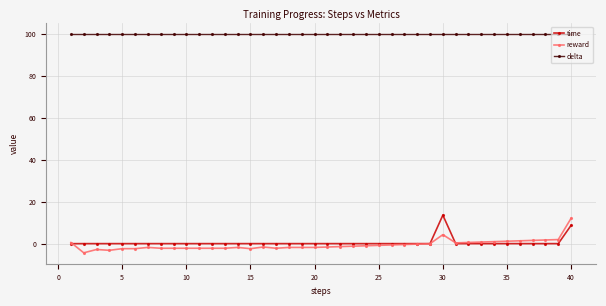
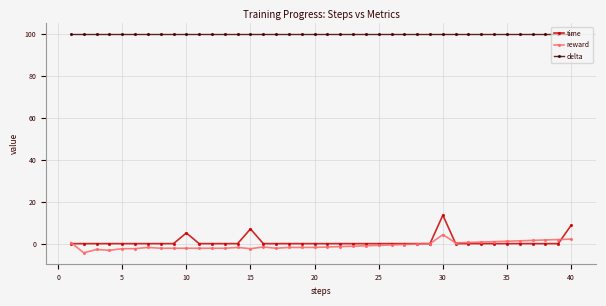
time, 10: 0 -> 5
time, 15: 0 -> 7
reward, 40: 12 -> 2
